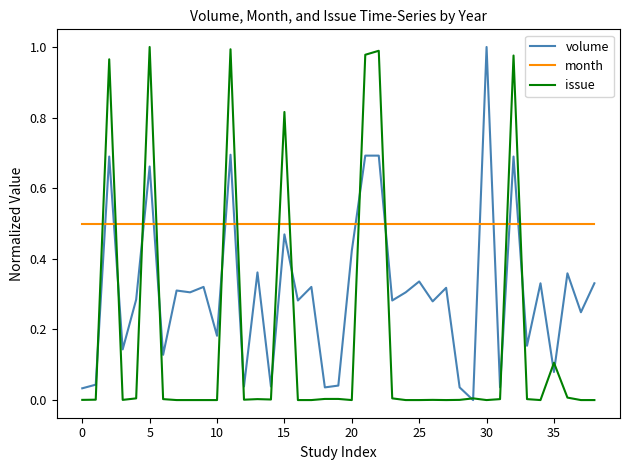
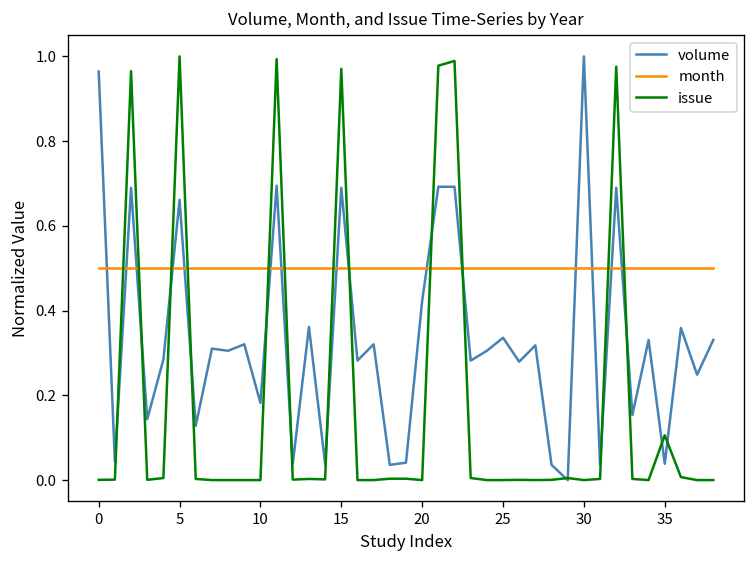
volume, 0: 0.03 -> 0.96
volume, 15: 0.47 -> 0.69
issue, 15: 0.82 -> 0.97
volume, 35: 0.08 -> 0.04
